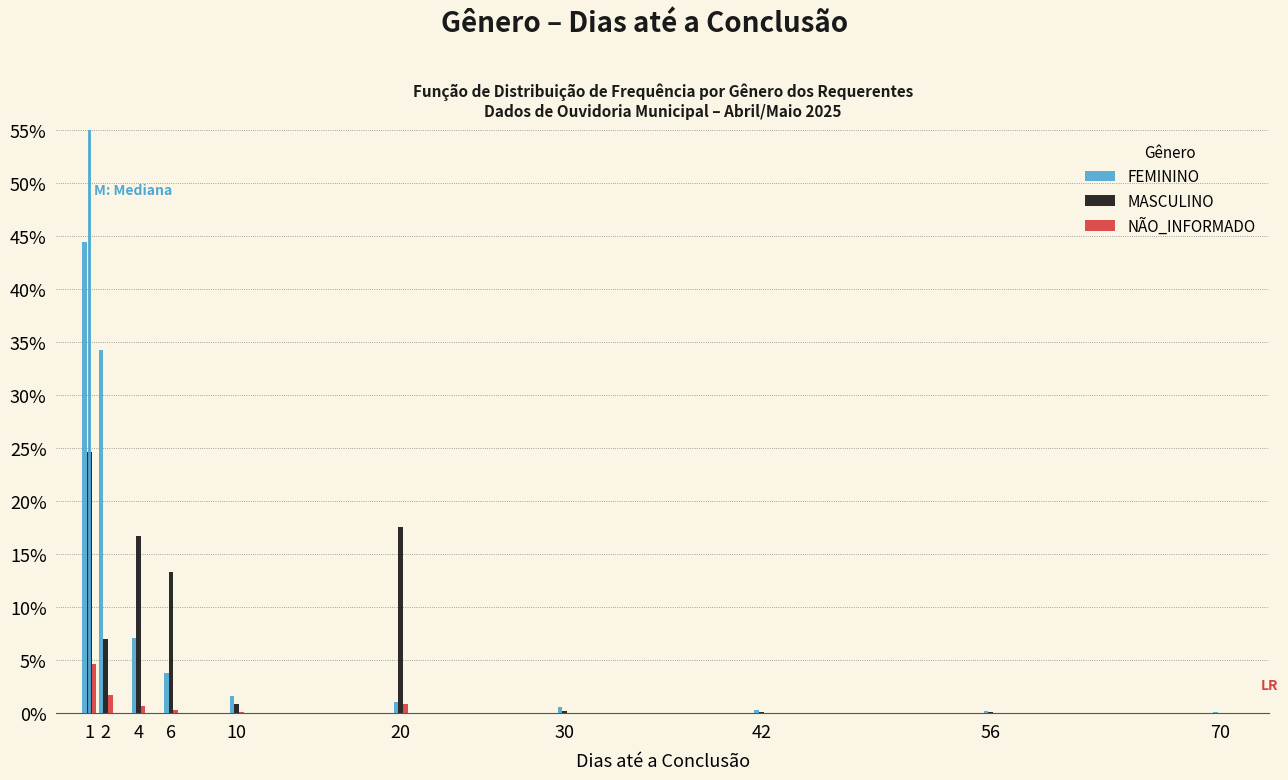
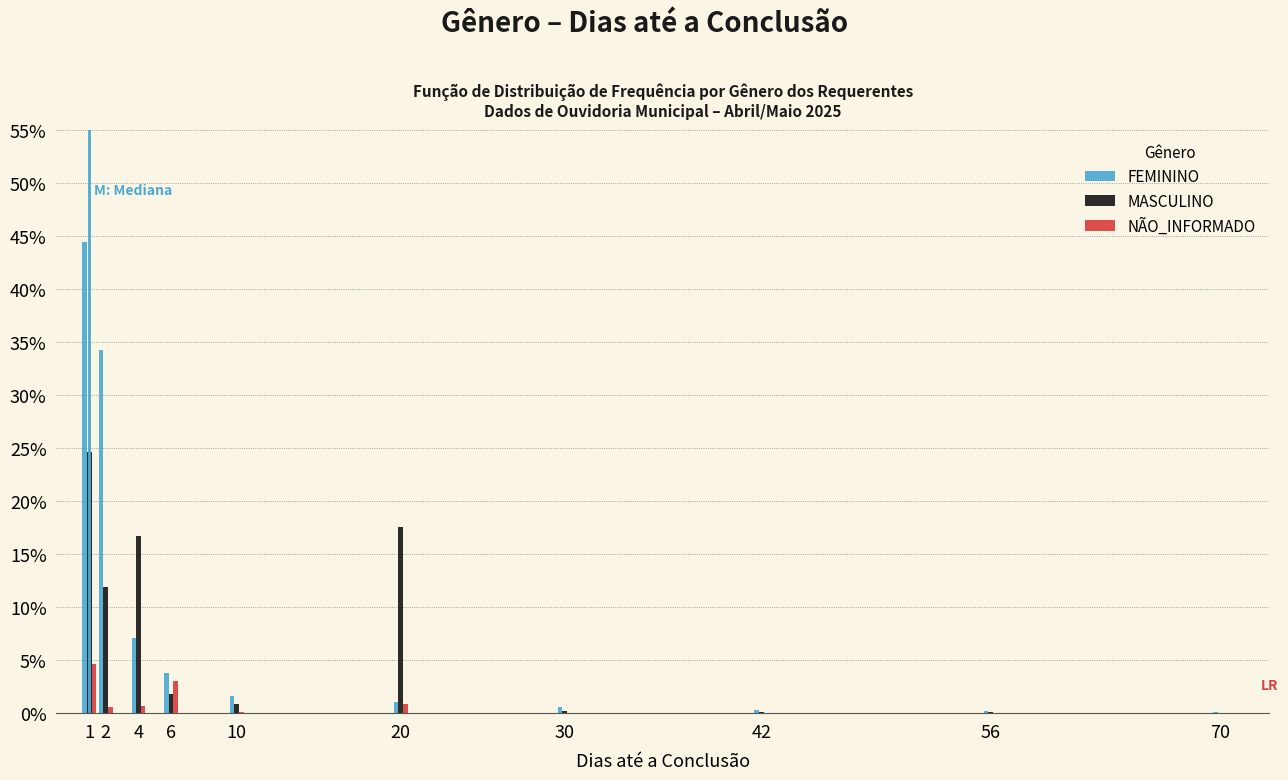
MASCULINO, 2: 7.0% -> 11.9%
NÃO_INFORMADO, 2: 1.7% -> 0.5%
MASCULINO, 6: 13.3% -> 1.8%
NÃO_INFORMADO, 6: 0.3% -> 3.0%
